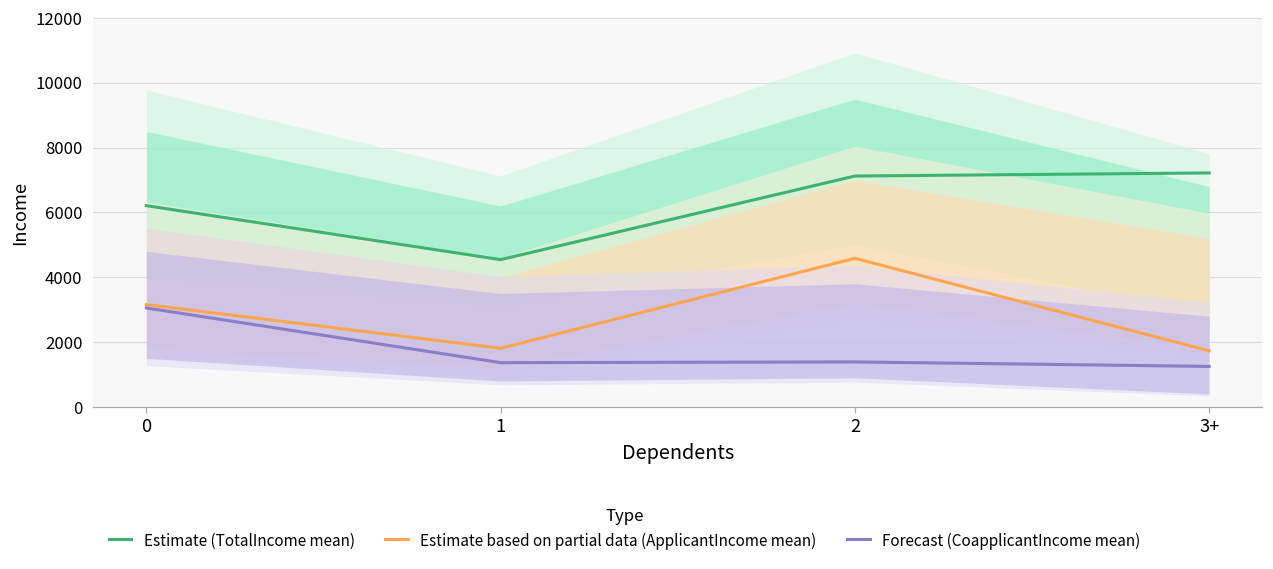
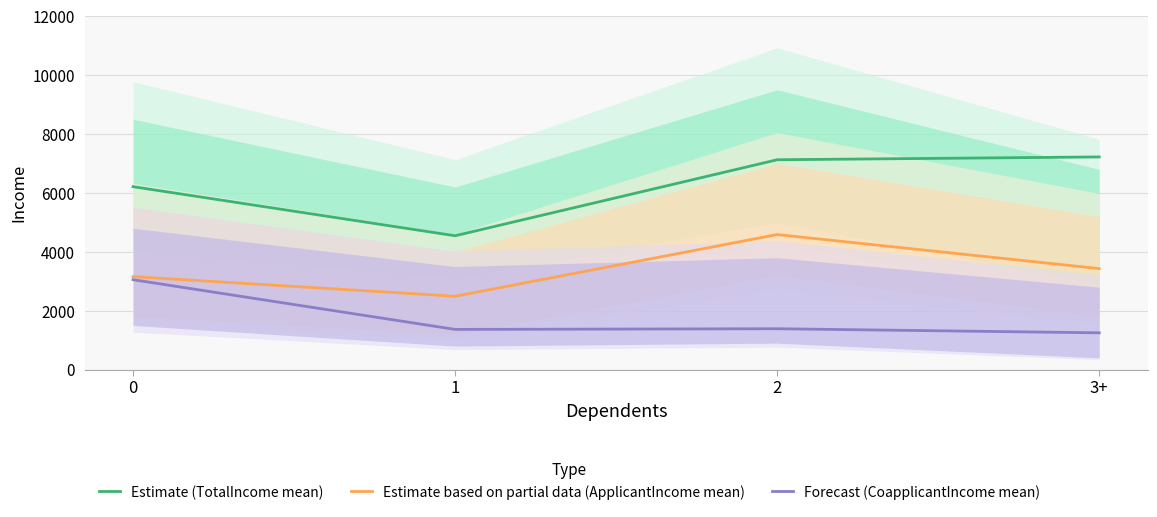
Estimate based on partial data (ApplicantIncome mean), 1: 1800 -> 2500
Estimate based on partial data (ApplicantIncome mean), 3+: 1700 -> 3400
